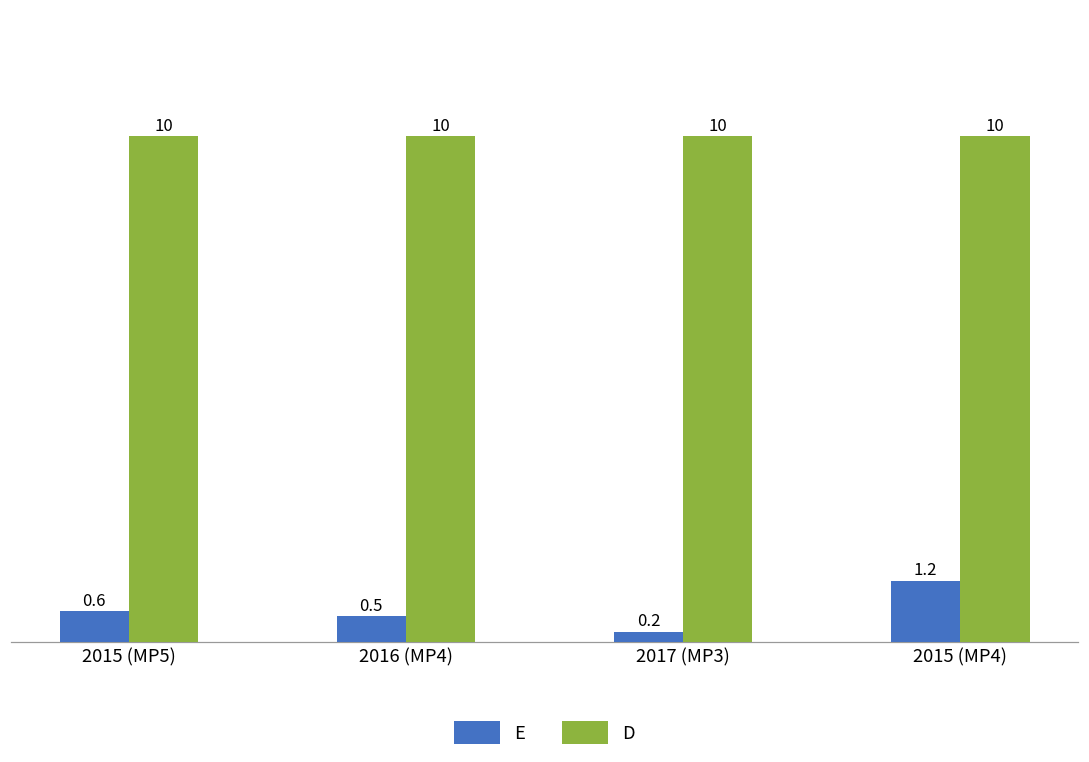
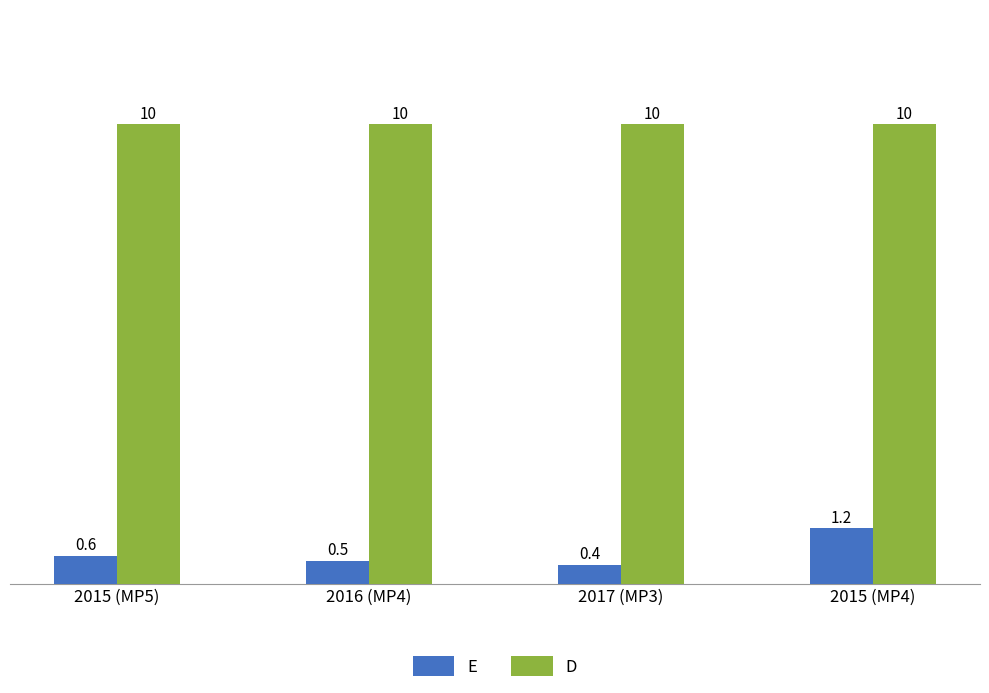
E, 2017 (MP3): 0.2 -> 0.4
